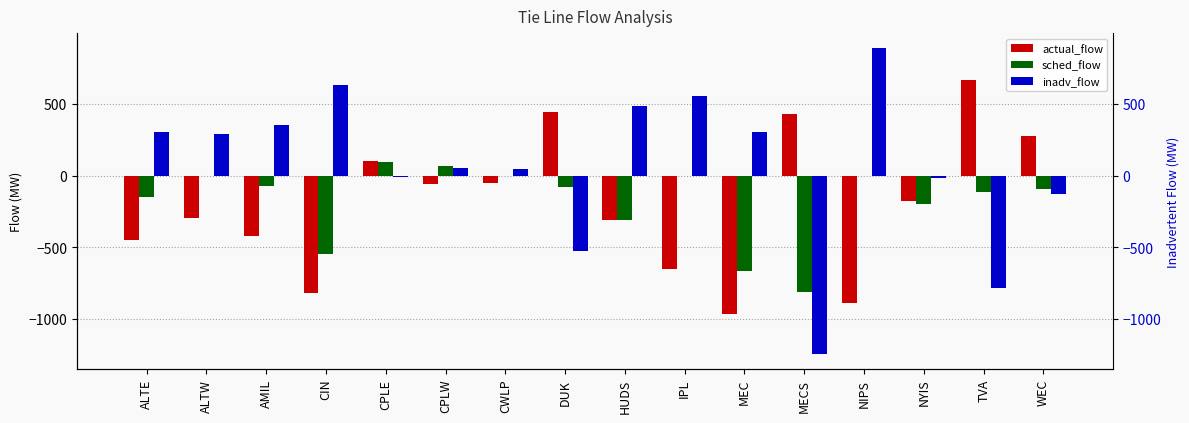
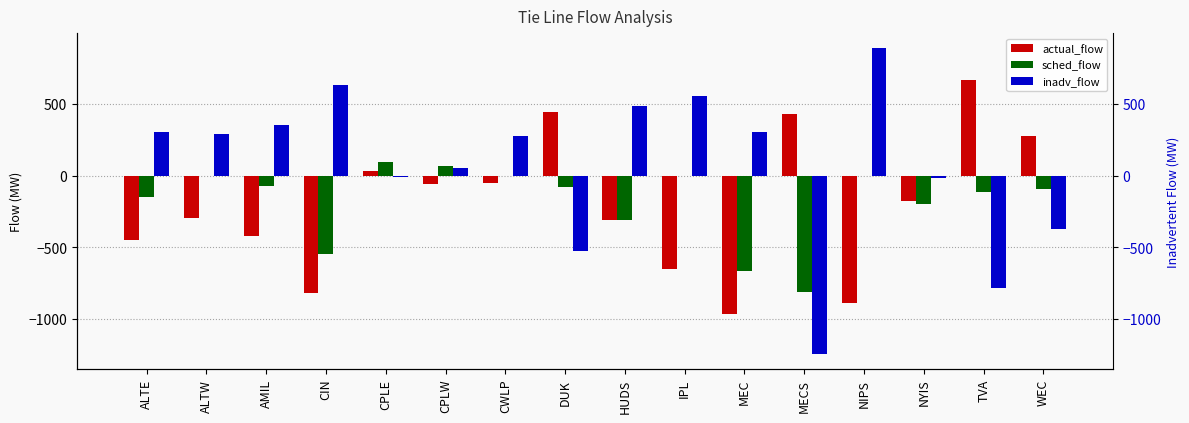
actual_flow, CPLE: 100 -> 30
inadv_flow, CWLP: 50 -> 280
inadv_flow, WEC: -130 -> -370
